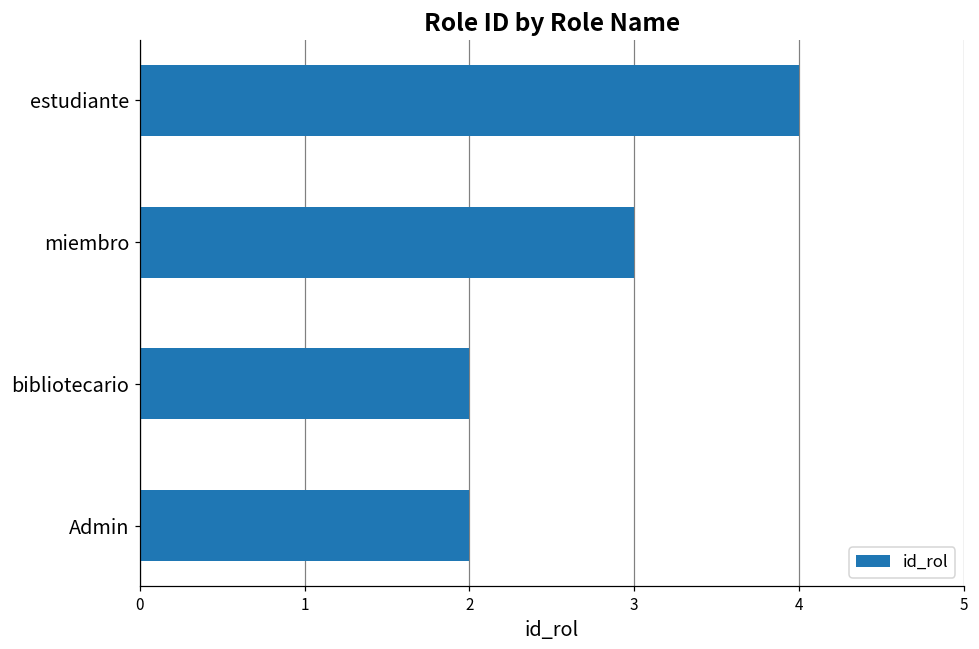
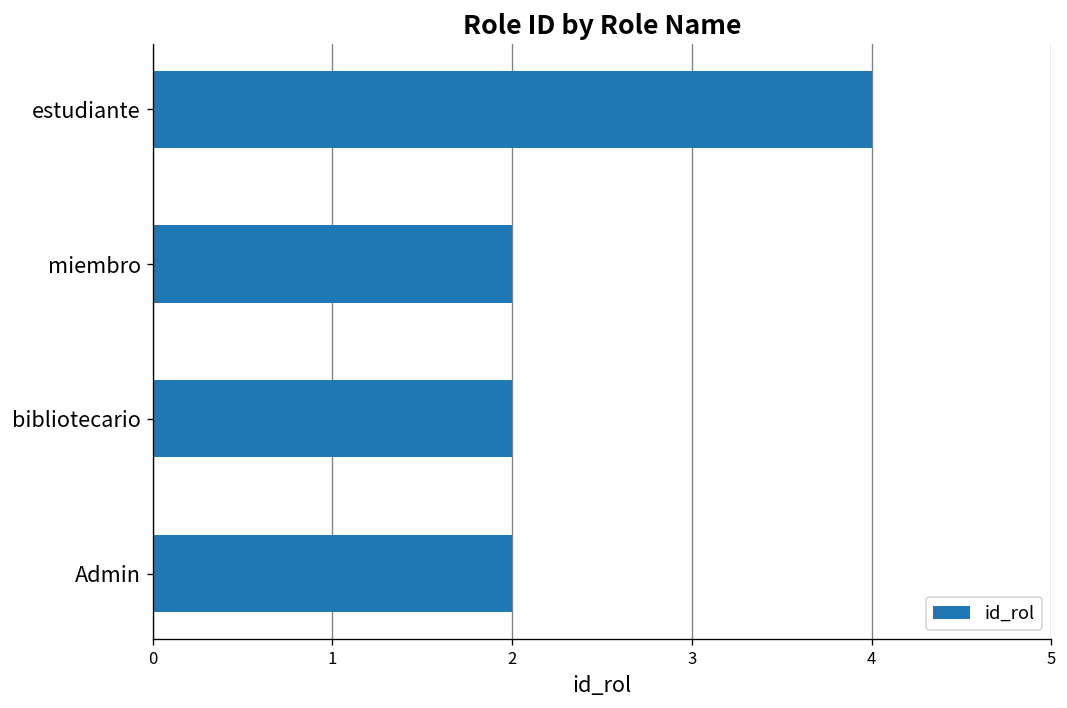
miembro: 3 -> 2
